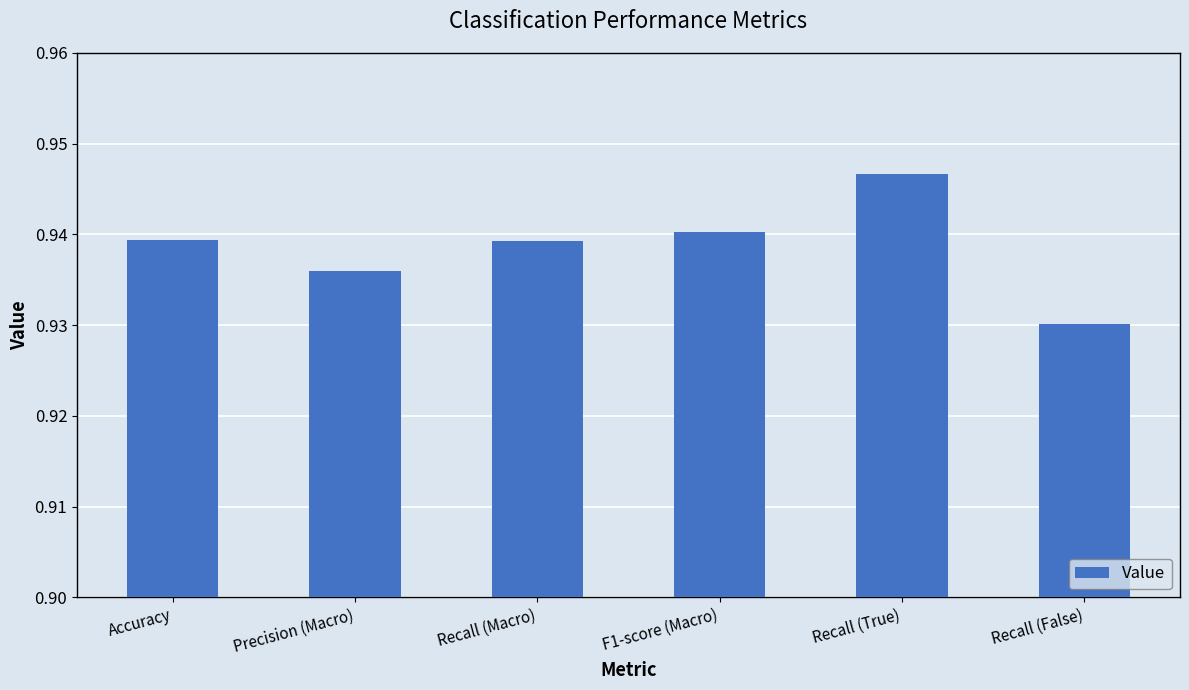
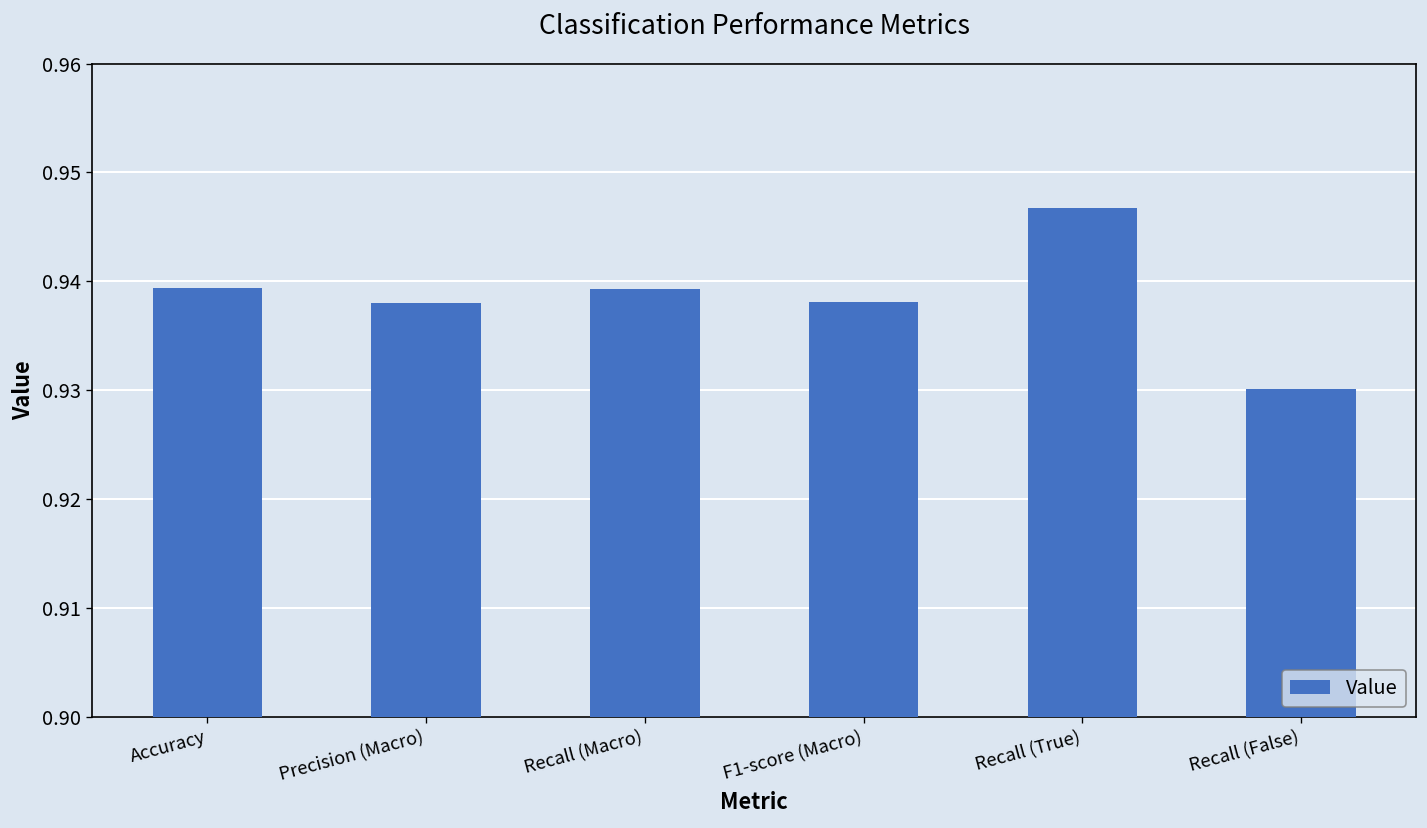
Precision (Macro): 0.936 -> 0.938
F1-score (Macro): 0.940 -> 0.938
